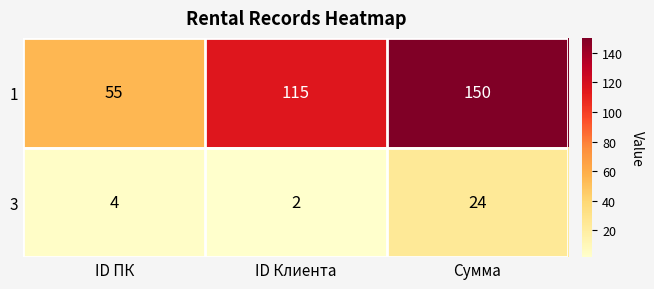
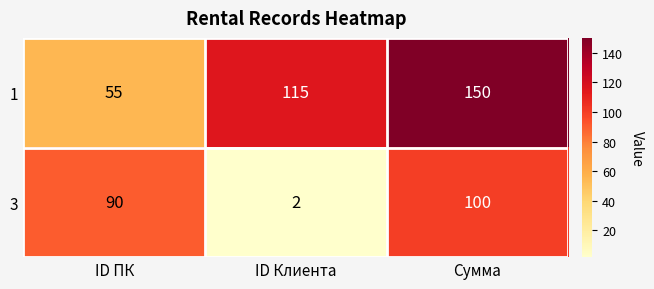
3, ID ПК: 4 -> 90
3, Сумма: 24 -> 100
